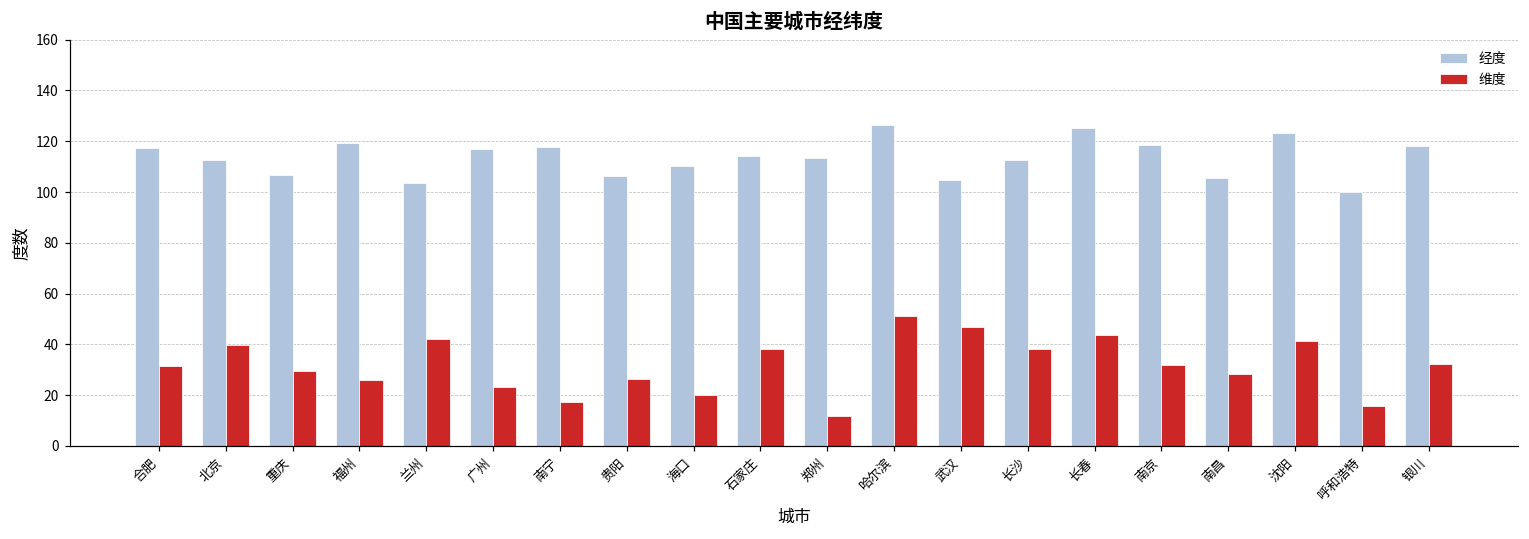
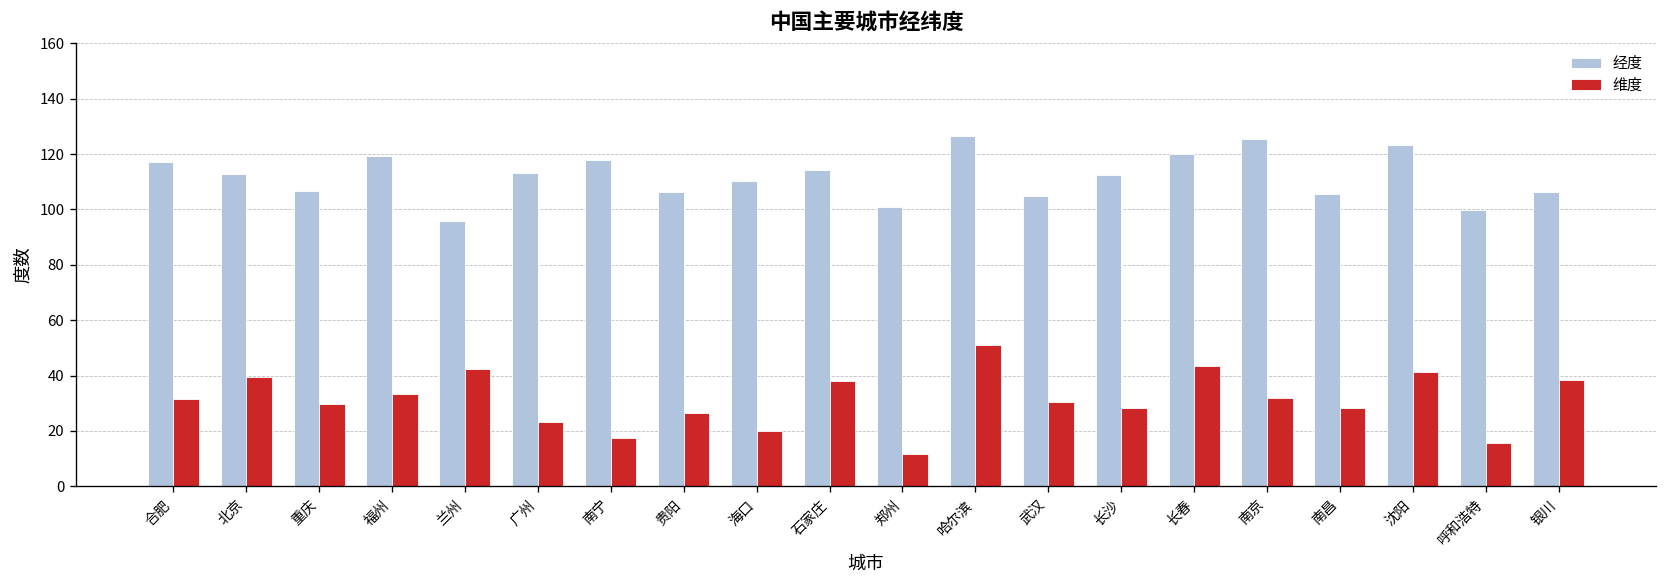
维度, 福州: 26 -> 33
经度, 兰州: 104 -> 96
经度, 广州: 117 -> 113
经度, 郑州: 113 -> 101
维度, 武汉: 47 -> 30
维度, 长沙: 38 -> 28
经度, 长春: 125 -> 120
经度, 南京: 118 -> 126
经度, 银川: 118 -> 106
维度, 银川: 32 -> 38
